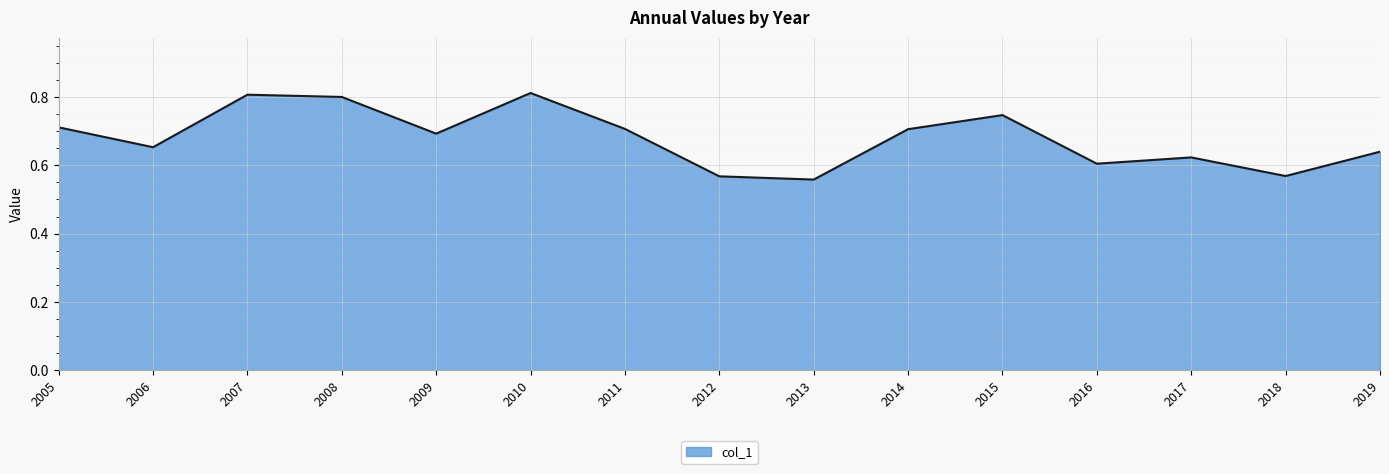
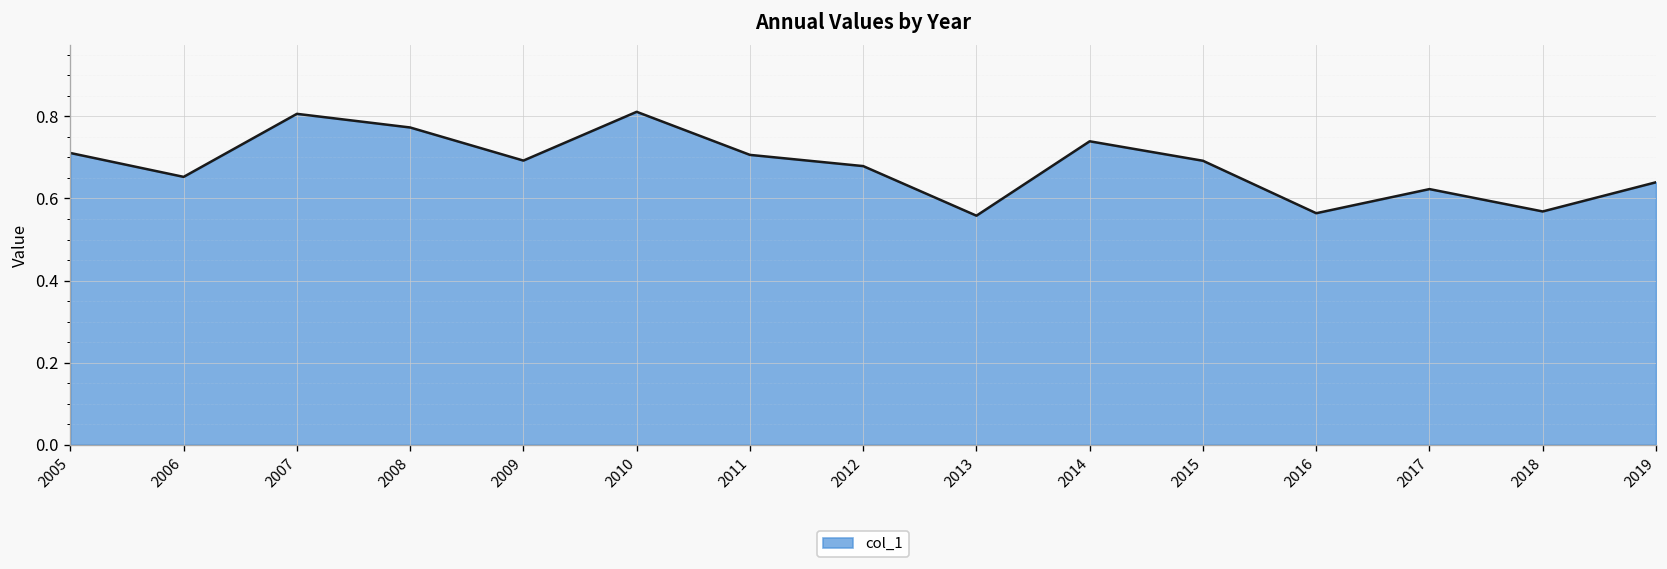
2008: 0.80 -> 0.77
2012: 0.57 -> 0.68
2014: 0.71 -> 0.74
2015: 0.75 -> 0.69
2016: 0.60 -> 0.56
